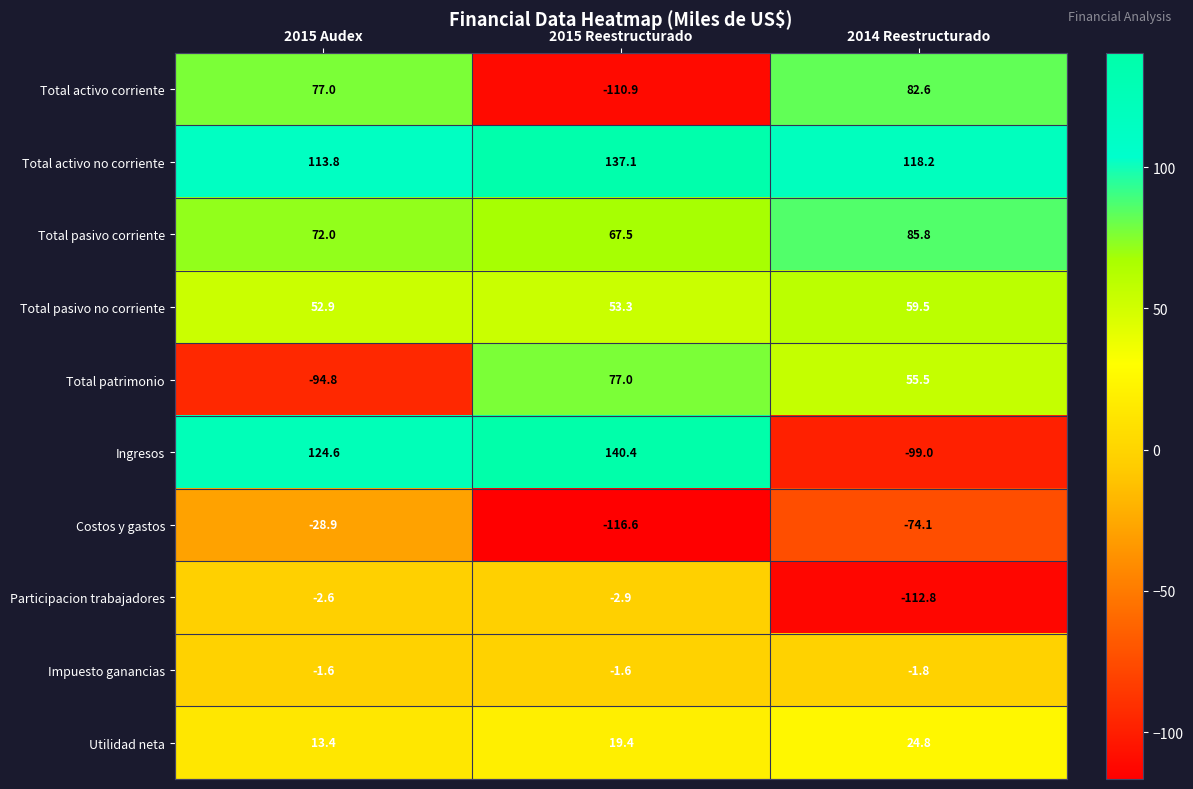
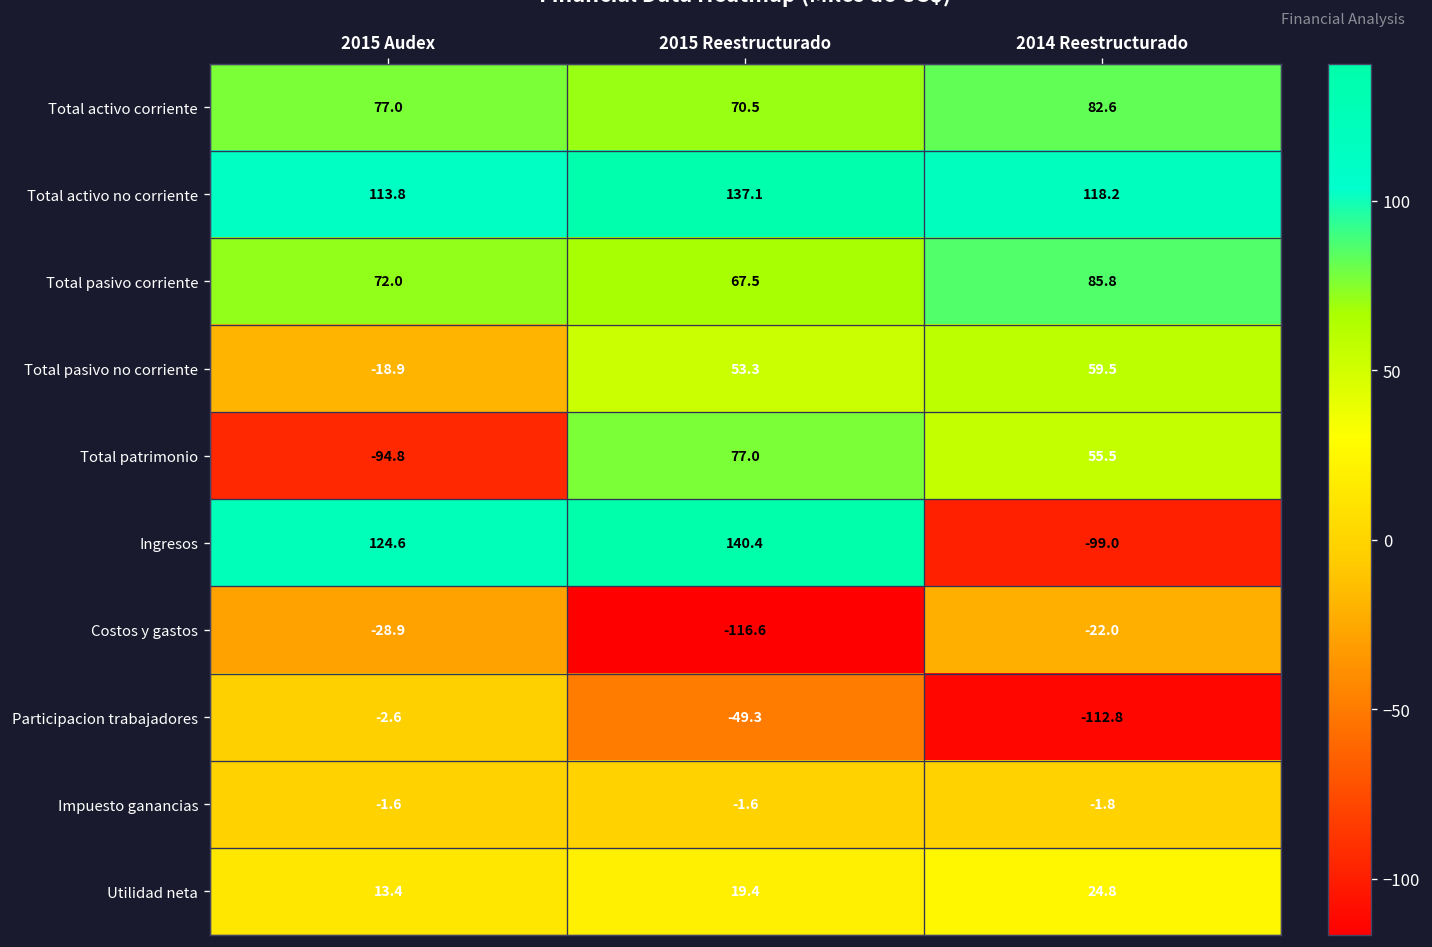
Total activo corriente, 2015 Reestructurado: -110.9 -> 70.5
Total pasivo no corriente, 2015 Audex: 52.9 -> -18.9
Costos y gastos, 2014 Reestructurado: -74.1 -> -22.0
Participacion trabajadores, 2015 Reestructurado: -2.9 -> -49.3
